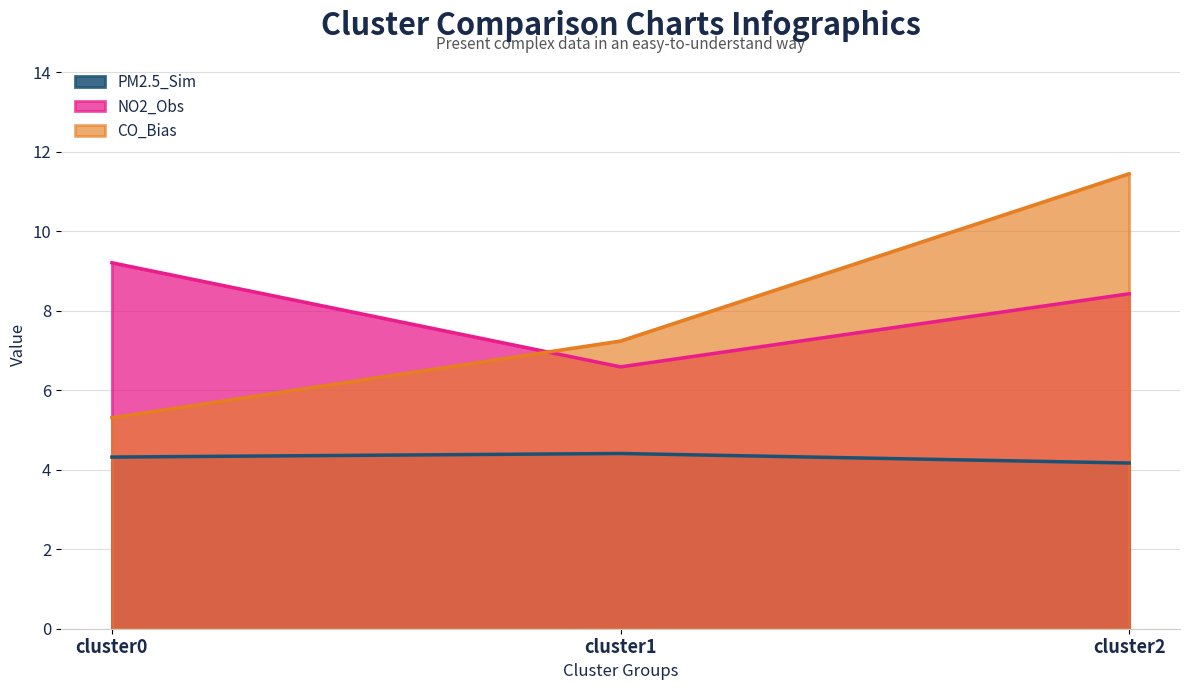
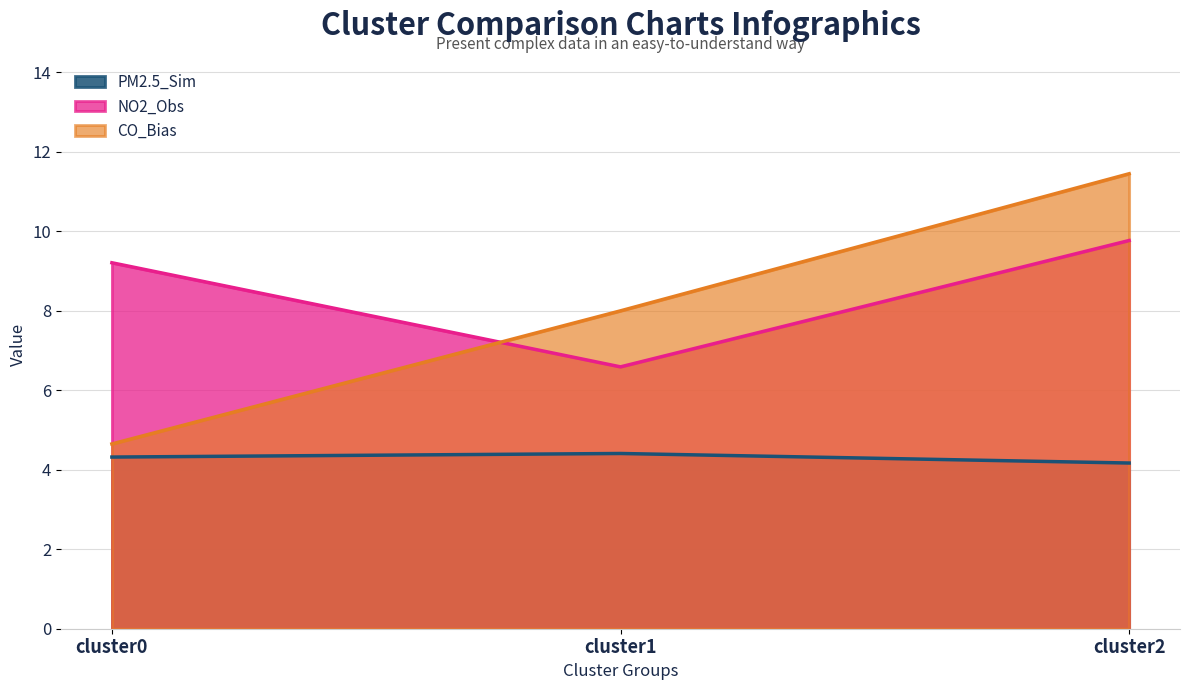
CO_Bias, cluster0: 5.3 -> 4.7
CO_Bias, cluster1: 7.2 -> 8.0
NO2_Obs, cluster2: 8.4 -> 9.8
